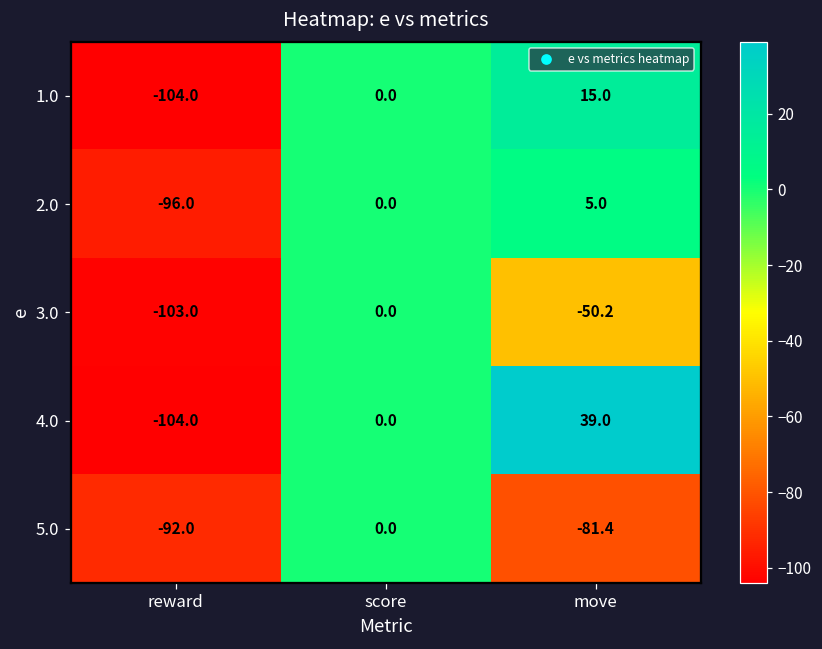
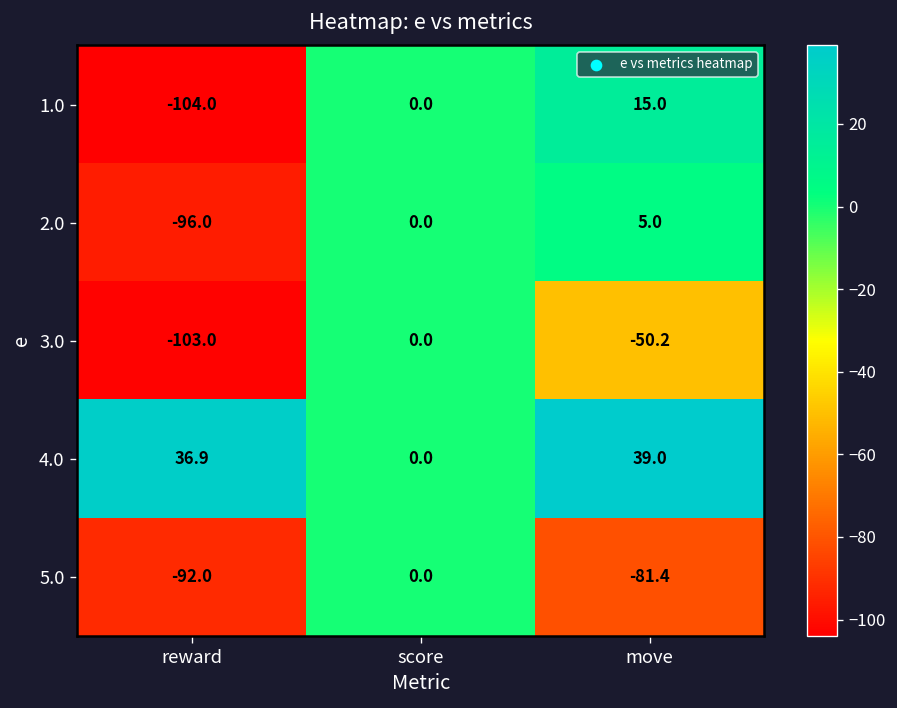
4.0, reward: -104.0 -> 36.9
